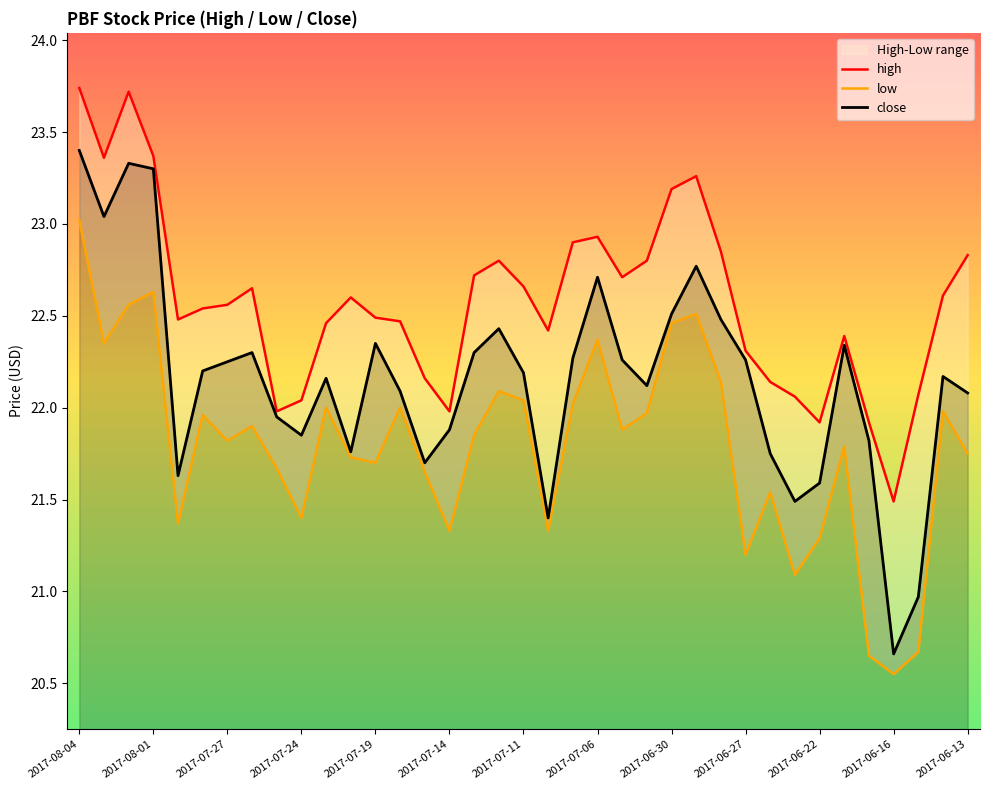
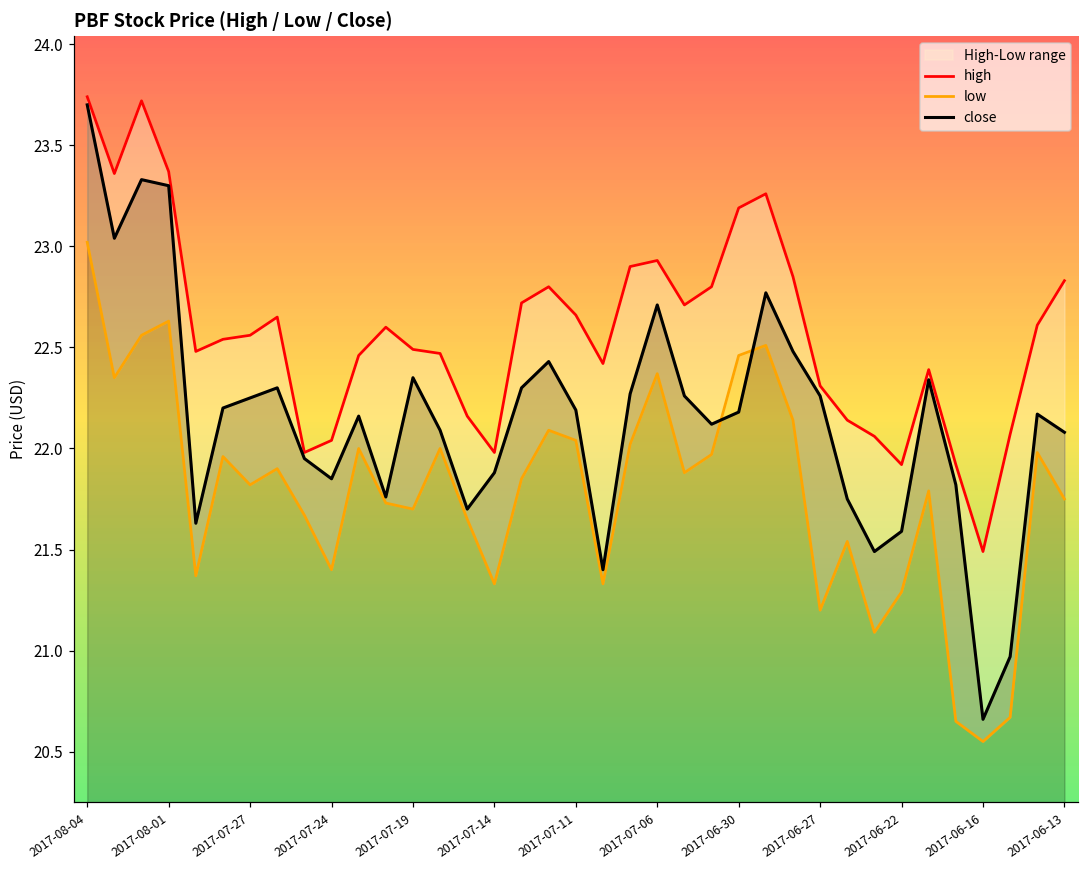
close, 2017-08-04: 23.4 -> 23.7
close, 2017-06-30: 22.51 -> 22.18
